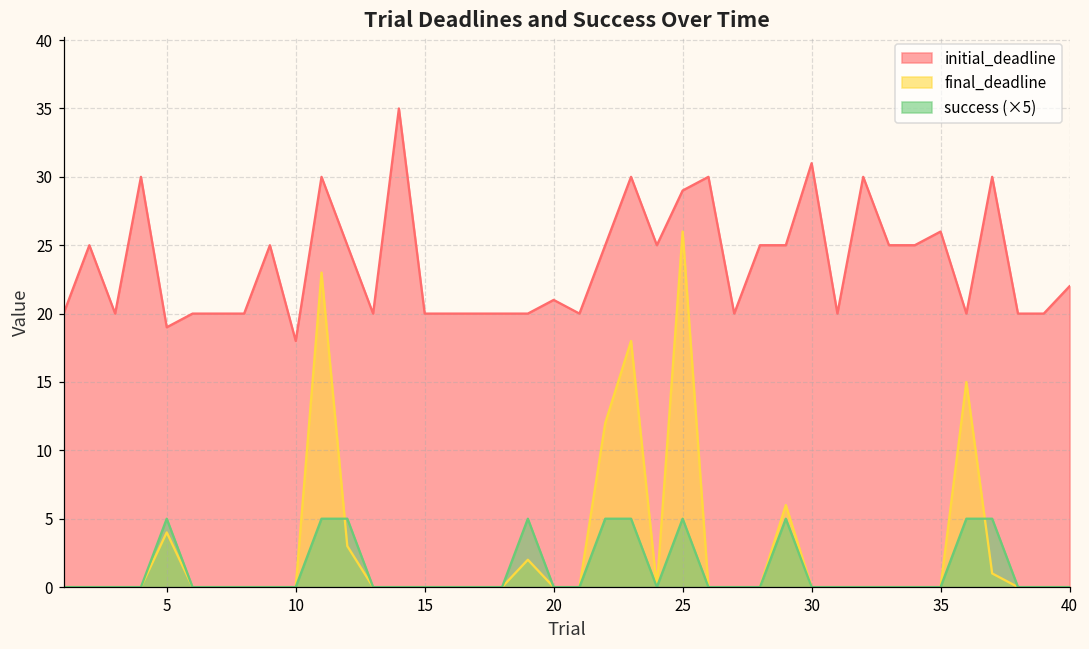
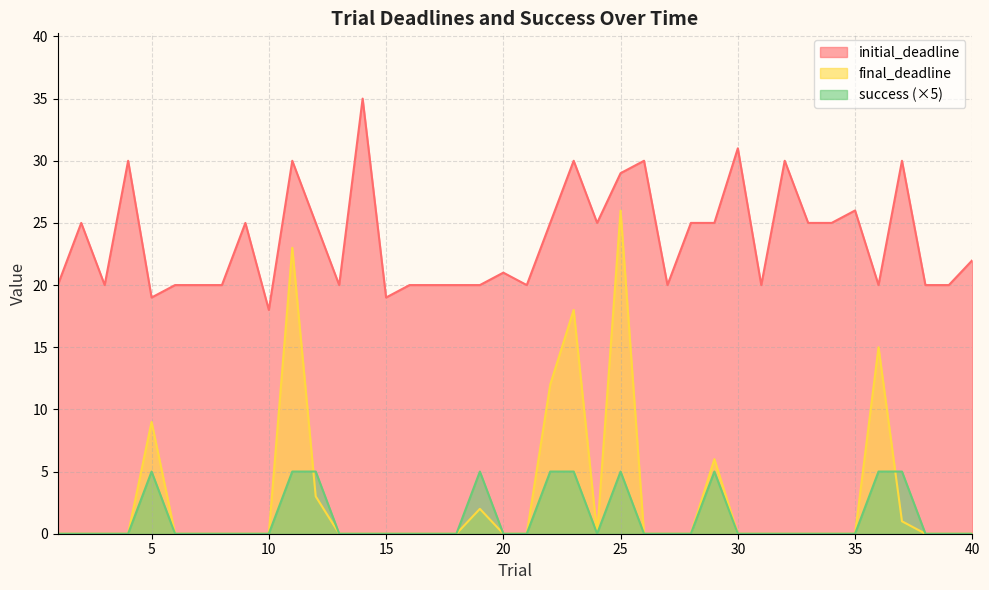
final_deadline, 5: 4 -> 9
initial_deadline, 15: 20 -> 19
